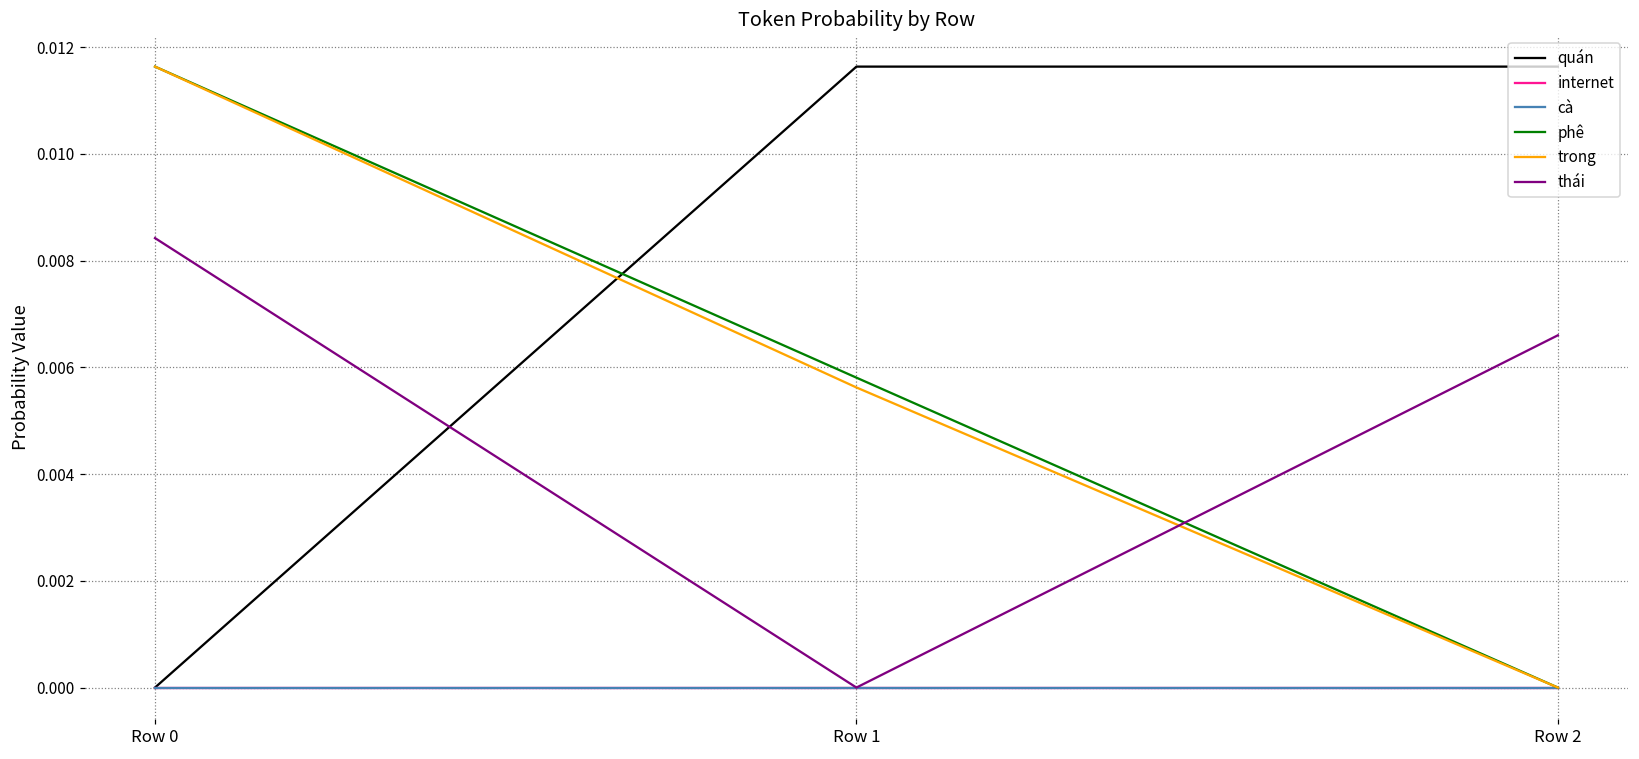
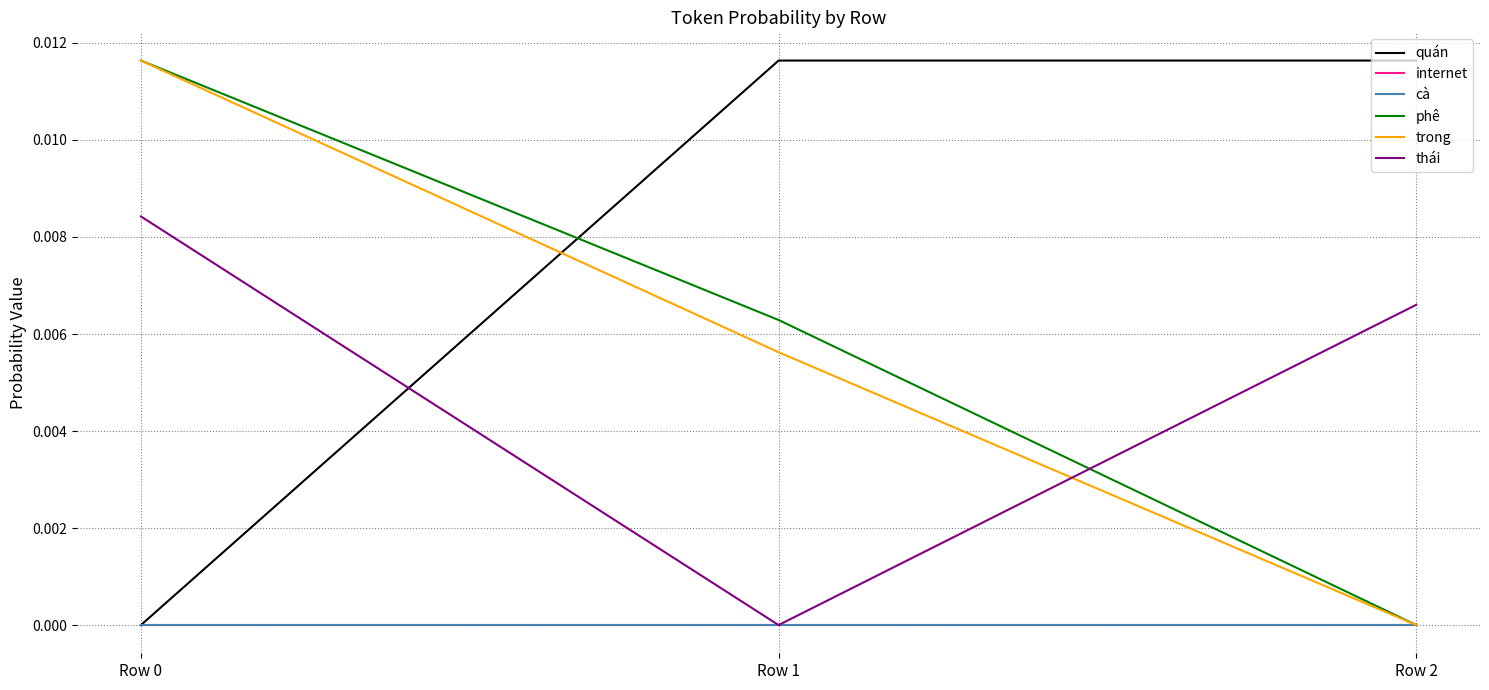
phê, Row 1: 0.0058 -> 0.0063
